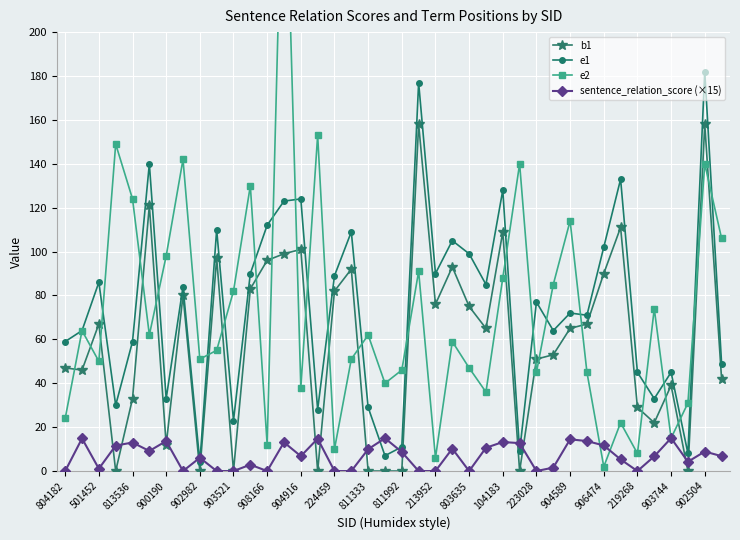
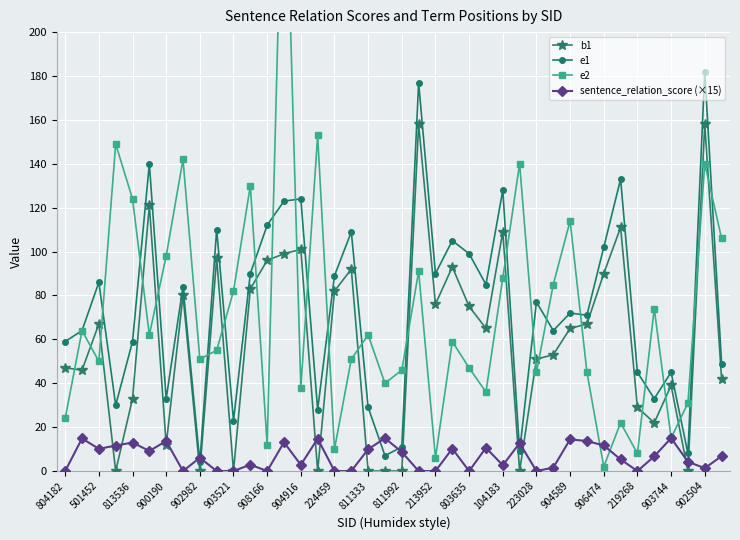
sentence_relation_score (×15), 501452: 1 -> 10
sentence_relation_score (×15), 904916: 7 -> 3
sentence_relation_score (×15), 104183: 13 -> 3
sentence_relation_score (×15), 902504: 9 -> 1
